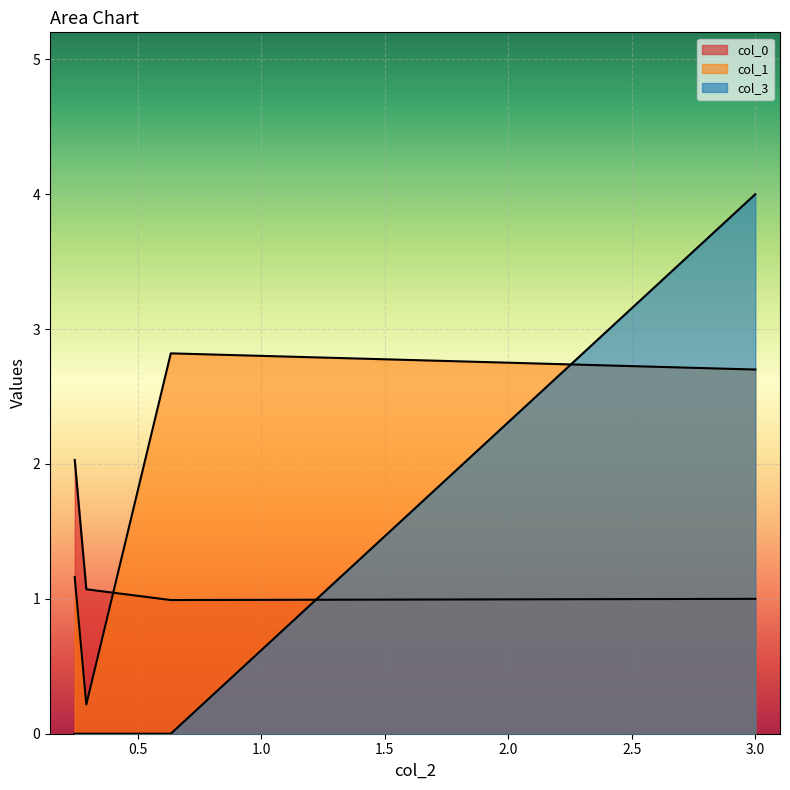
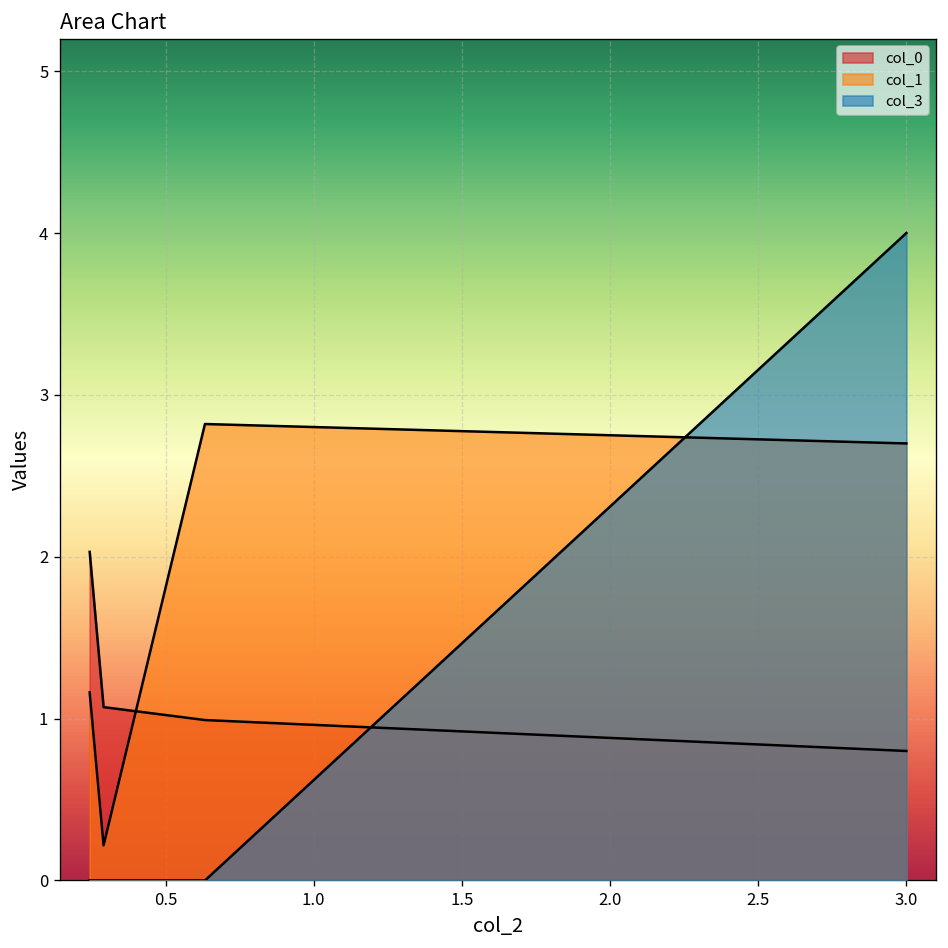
col_0, 3.0: 1.0 -> 0.8
